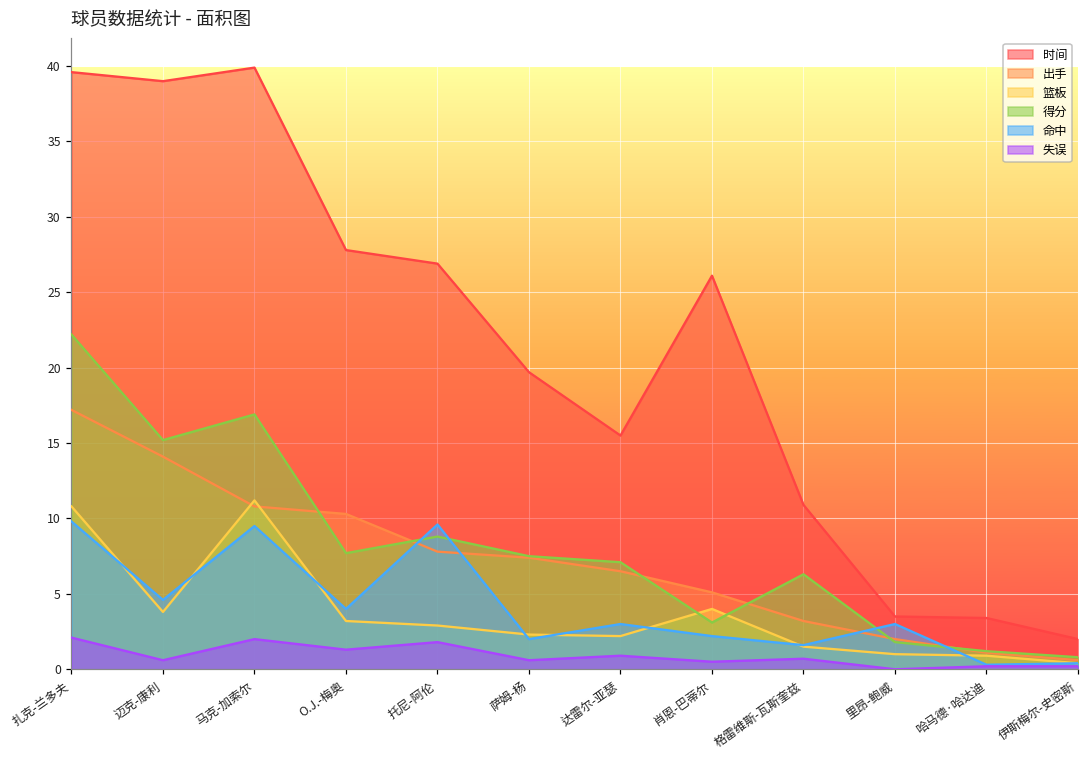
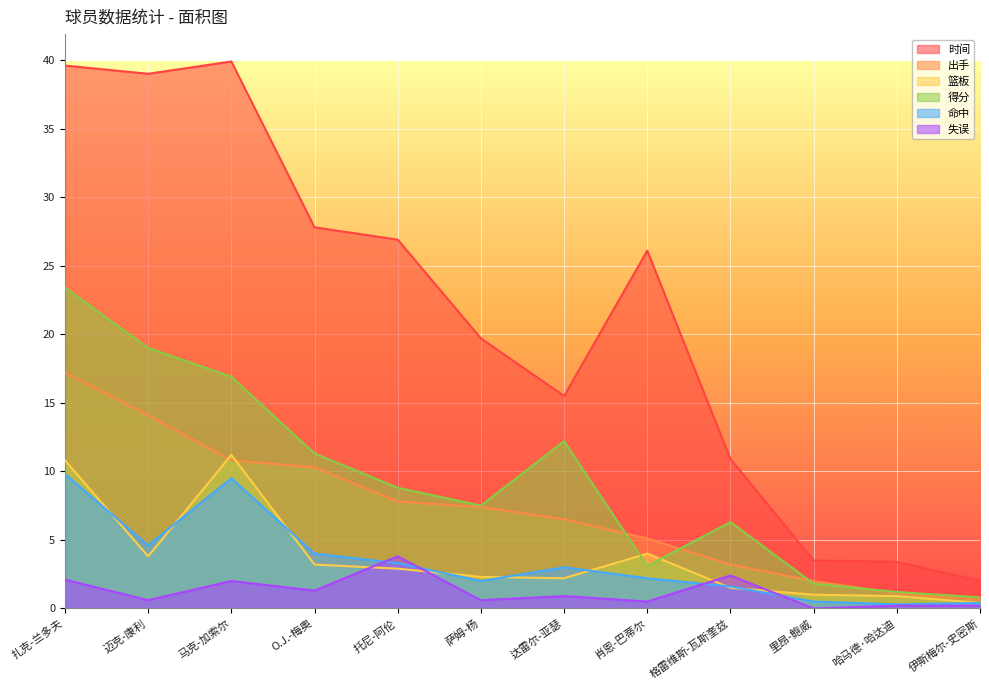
得分, 扎克-兰多夫: 22.2 -> 23.4
得分, 迈克-康利: 15.2 -> 19.0
得分, O.J.-梅奥: 7.7 -> 11.3
命中, 托尼-阿伦: 9.6 -> 3.3
失误, 托尼-阿伦: 1.8 -> 3.8
得分, 达雷尔-亚瑟: 7.1 -> 12.2
失误, 格雷维斯-瓦斯奎兹: 0.7 -> 2.4
命中, 里昂-鲍威: 3.0 -> 0.5
